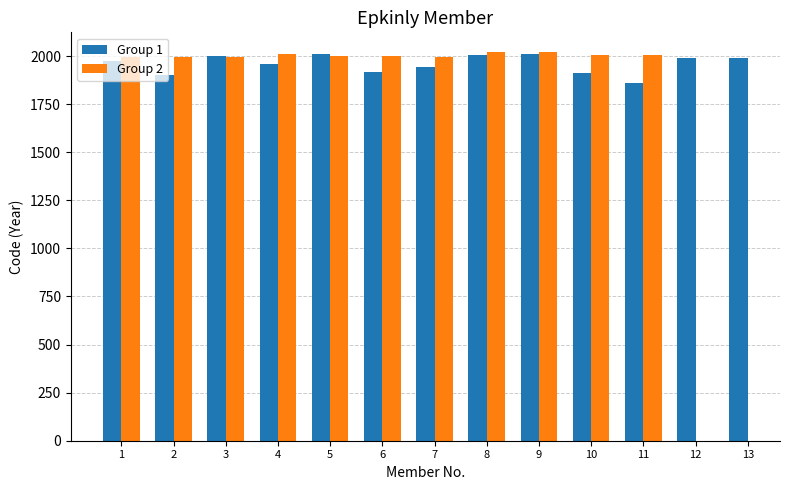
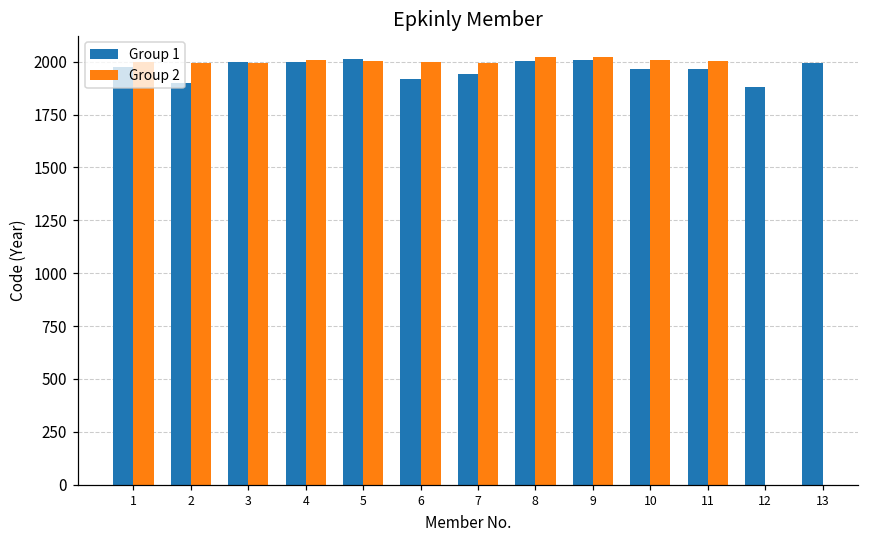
Group 1, 4: 1960 -> 2000
Group 1, 10: 1910 -> 1970
Group 1, 11: 1860 -> 1970
Group 1, 12: 1990 -> 1880
